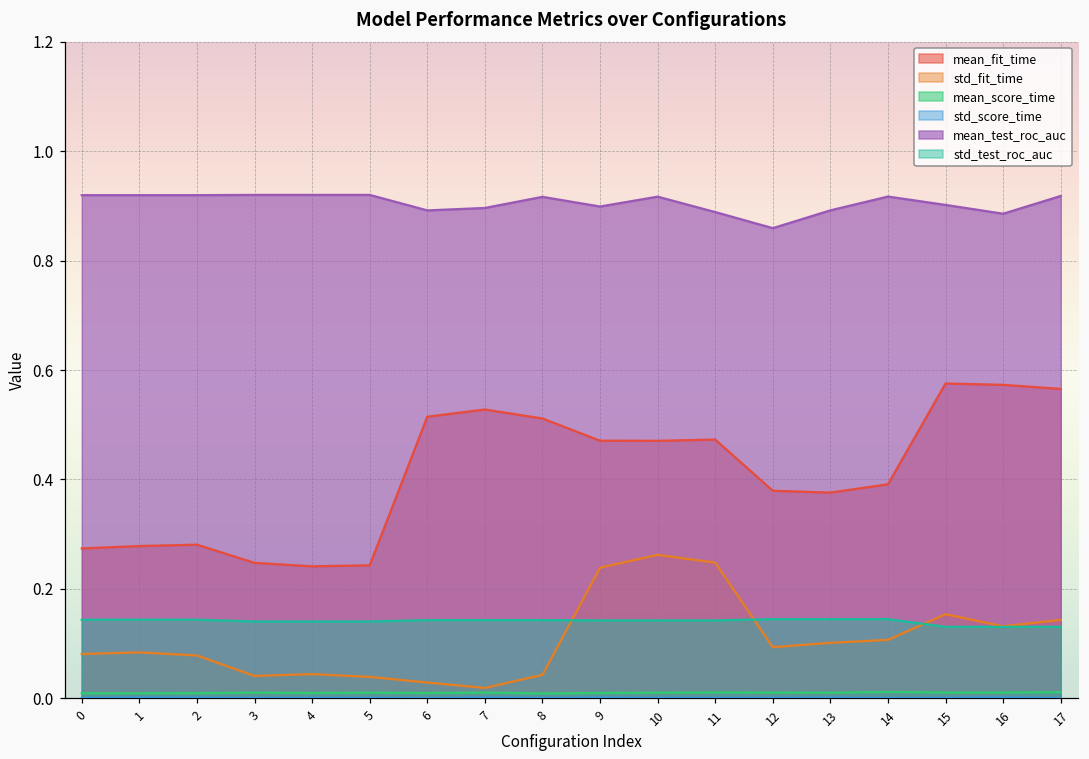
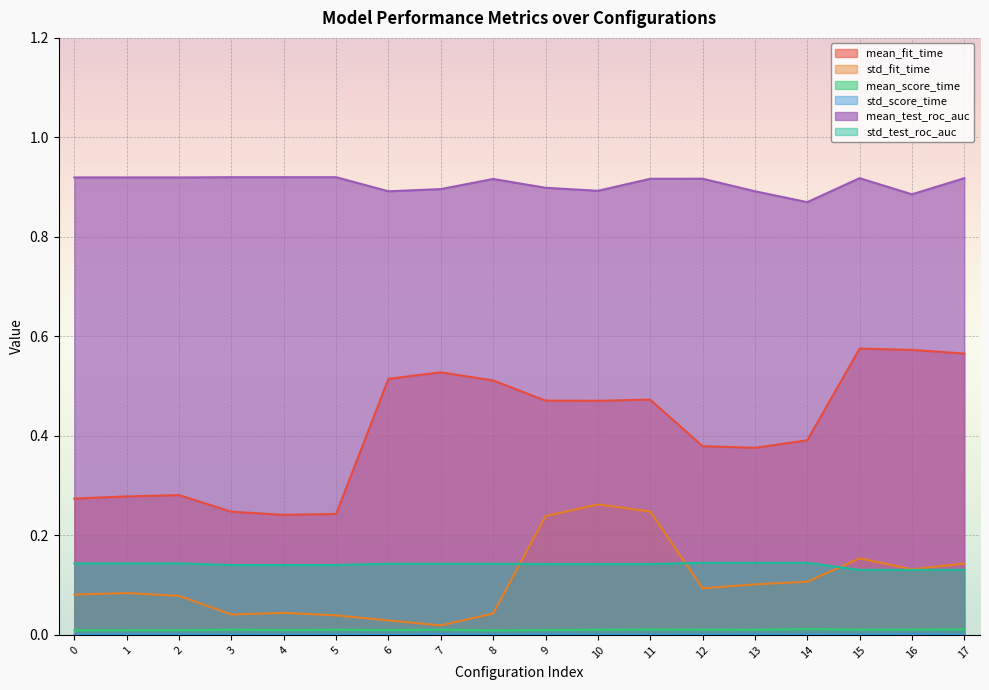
mean_test_roc_auc, 10: 0.92 -> 0.89
mean_test_roc_auc, 11: 0.89 -> 0.92
mean_test_roc_auc, 12: 0.86 -> 0.92
mean_test_roc_auc, 14: 0.92 -> 0.87
mean_test_roc_auc, 15: 0.90 -> 0.92
